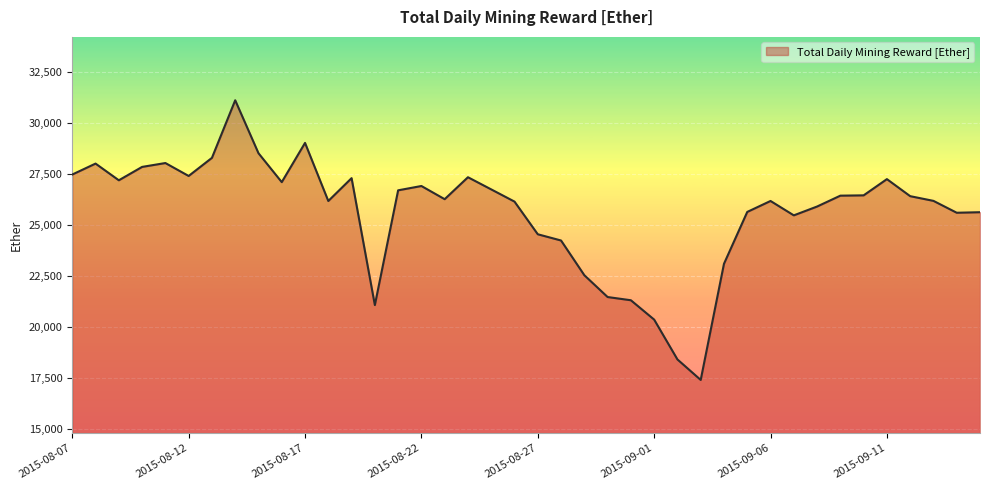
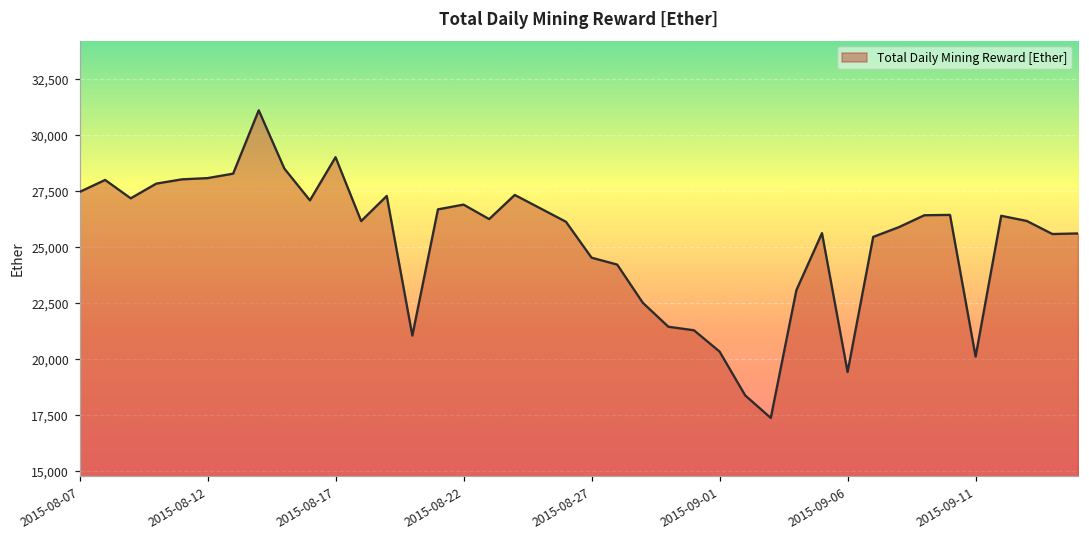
2015-08-12: 27,400 -> 28,100
2015-09-06: 26,200 -> 19,400
2015-09-11: 27,200 -> 20,100
